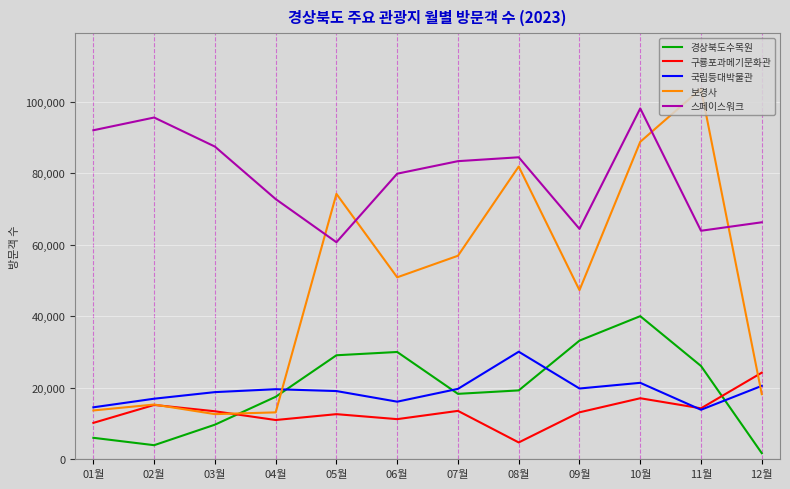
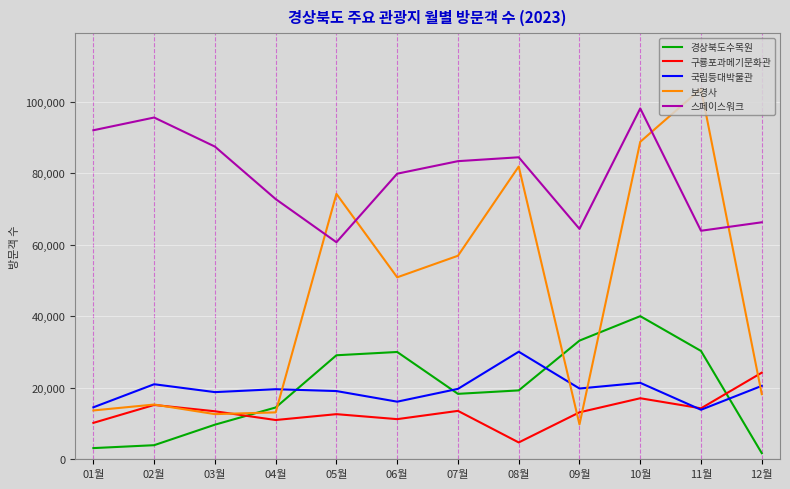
경상북도수목원, 01월: 6,000 -> 3,000
국립등대박물관, 02월: 17,000 -> 21,000
경상북도수목원, 04월: 17,000 -> 14,000
보경사, 09월: 47,000 -> 10,000
경상북도수목원, 11월: 26,000 -> 30,000
